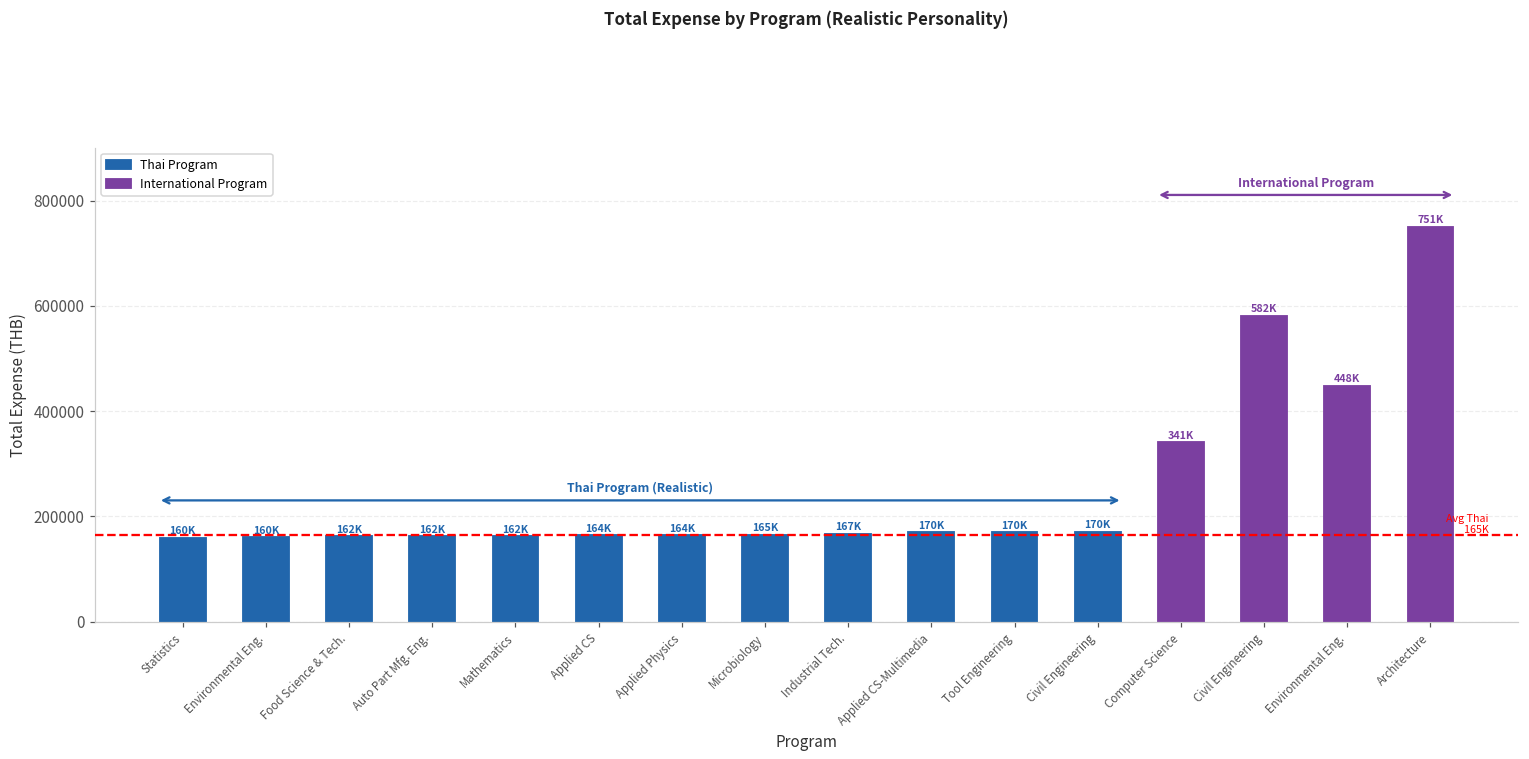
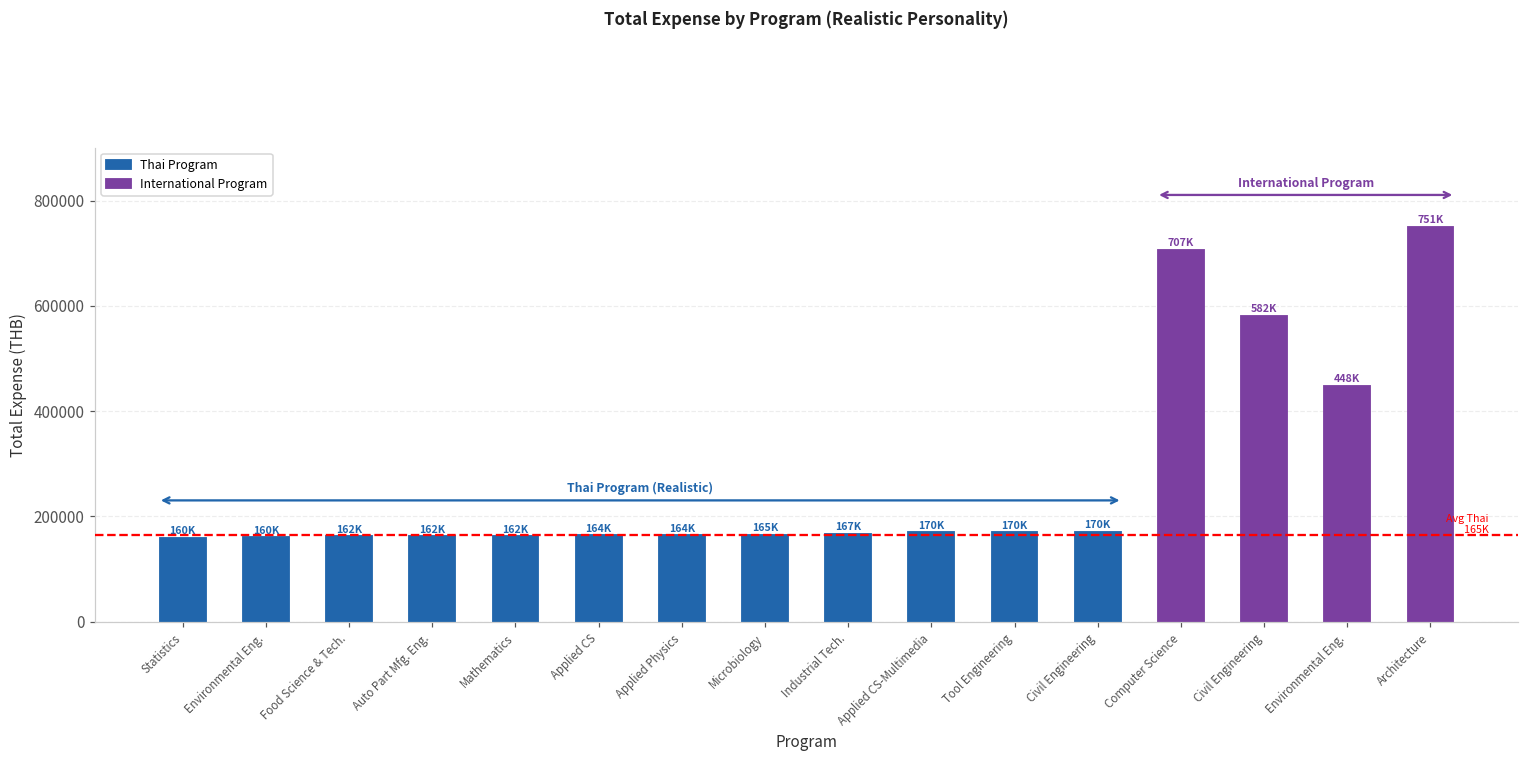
International Program, Computer Science: 341K -> 707K
